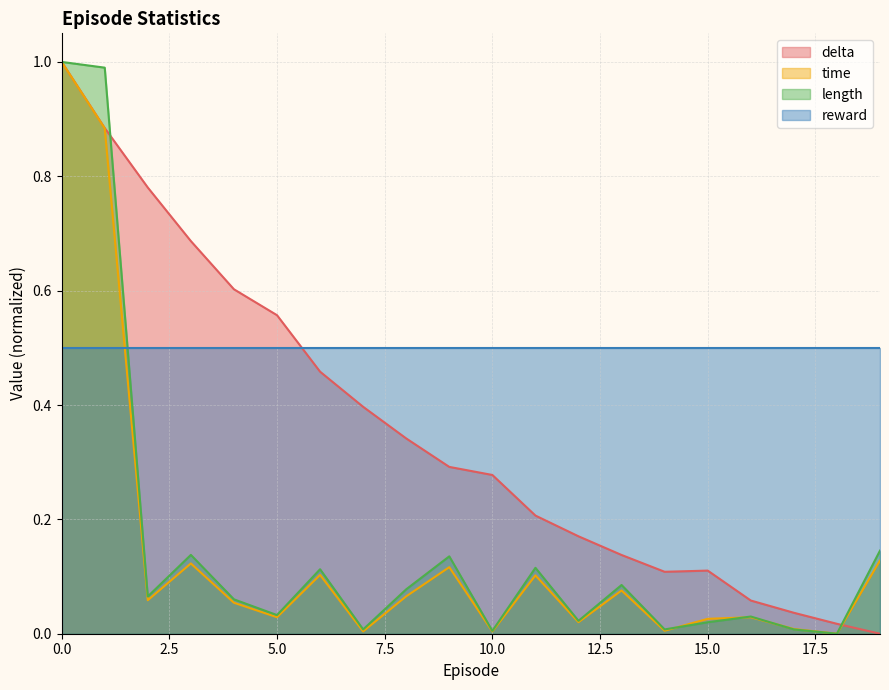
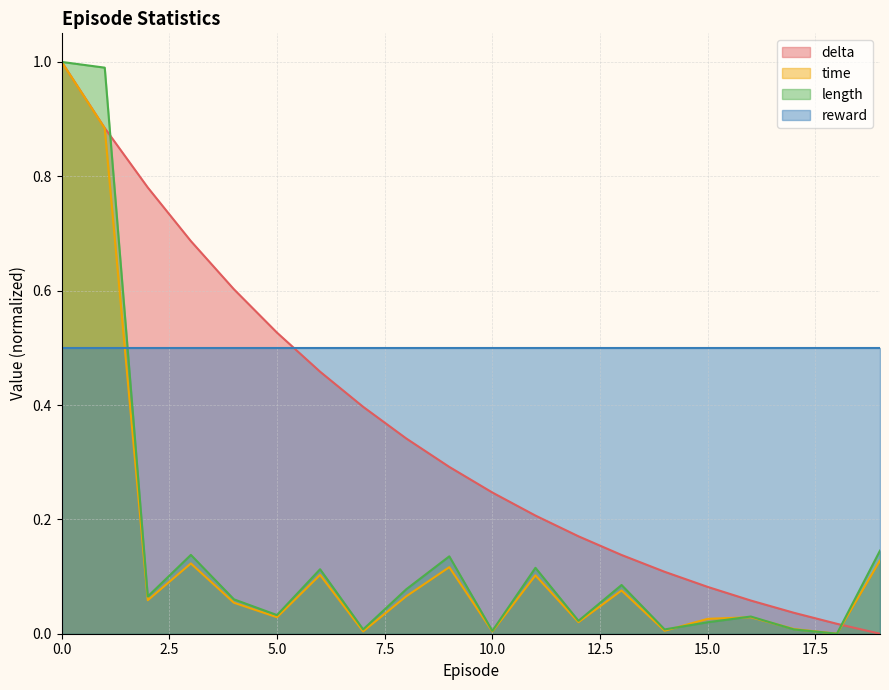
delta, 5.0: 0.56 -> 0.53
delta, 10.0: 0.28 -> 0.25
delta, 15.0: 0.11 -> 0.08
